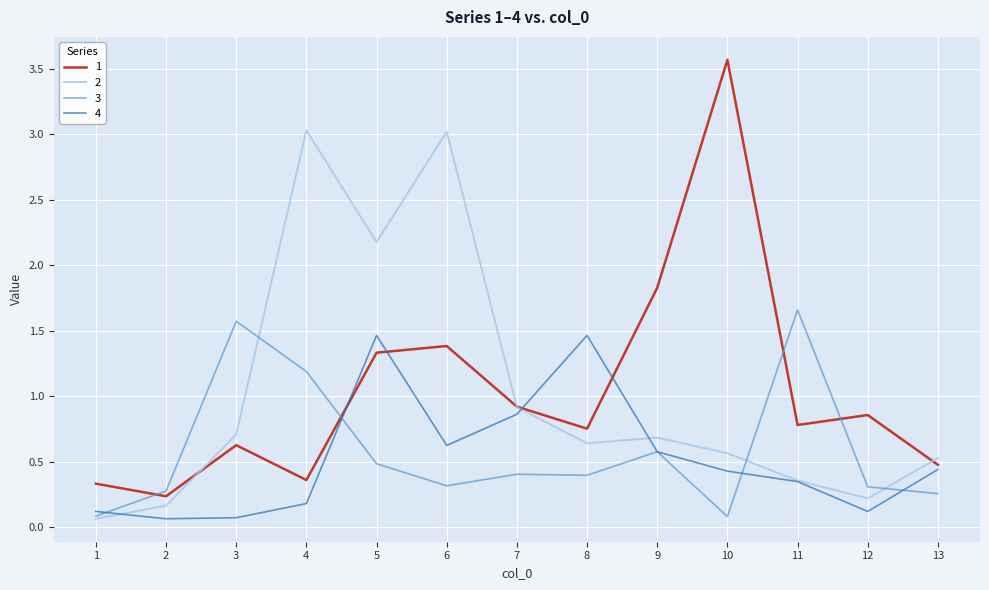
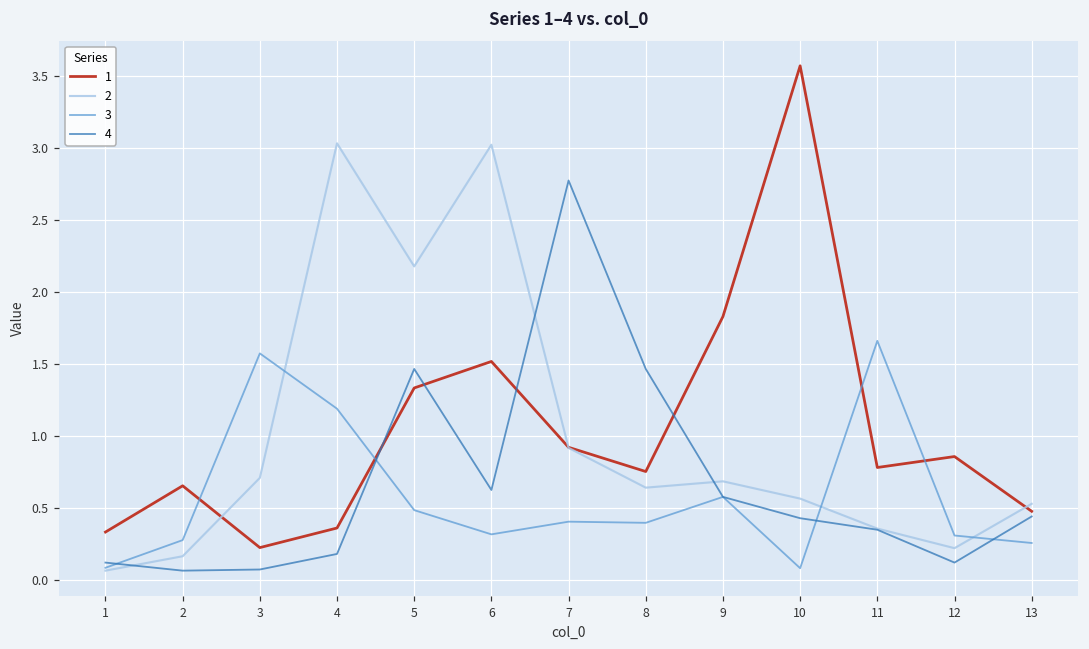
1, 2: 0.24 -> 0.65
1, 3: 0.63 -> 0.22
1, 6: 1.38 -> 1.52
4, 7: 0.86 -> 2.77
